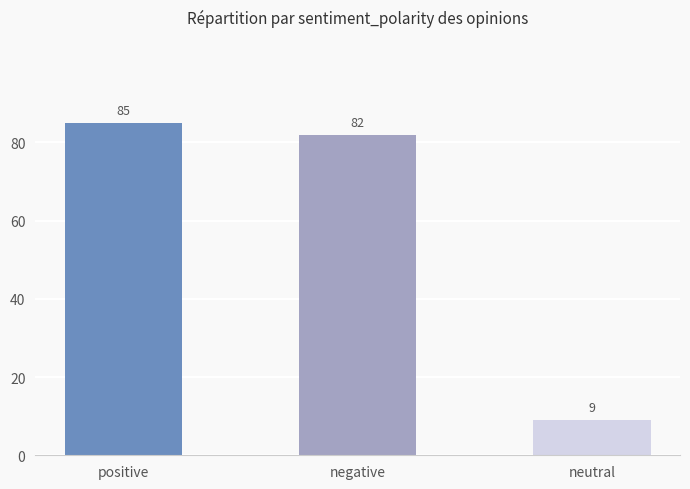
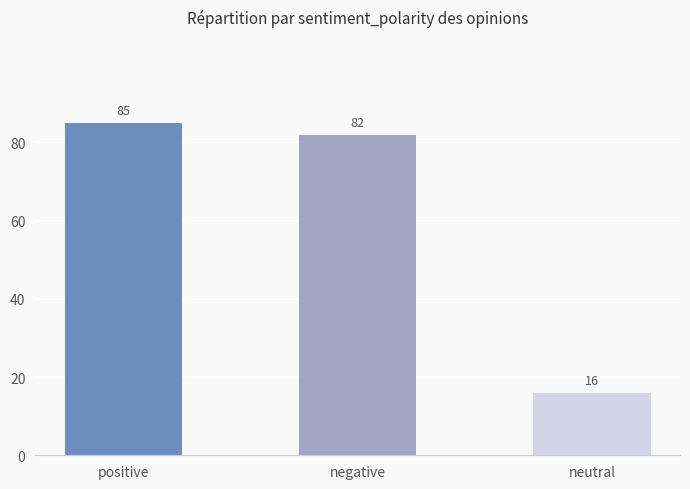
neutral: 9 -> 16
